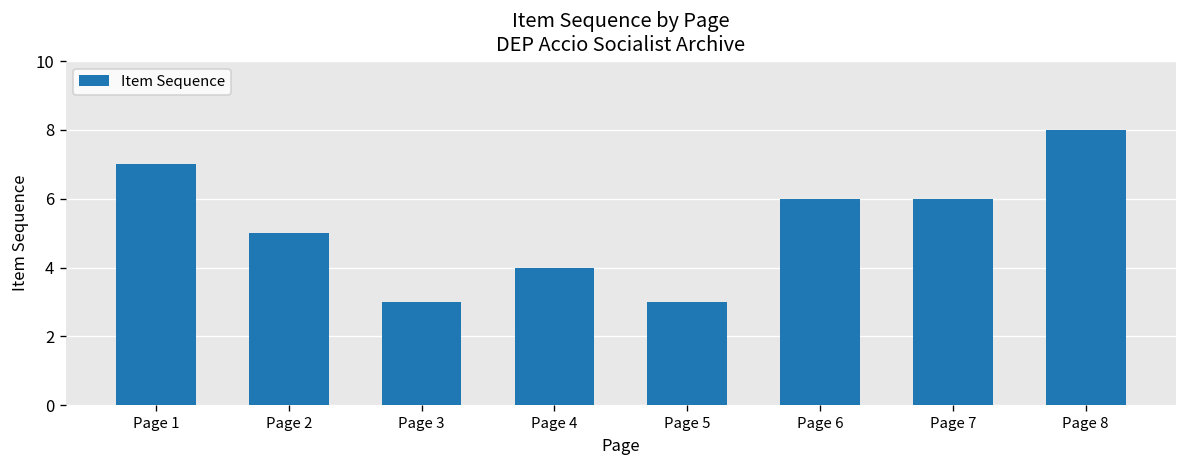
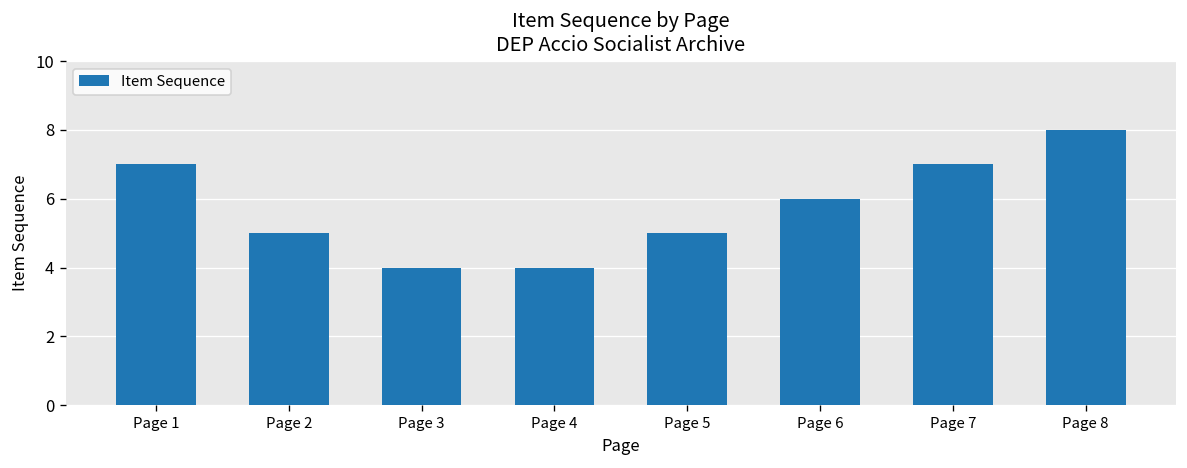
Page 3: 3 -> 4
Page 5: 3 -> 5
Page 7: 6 -> 7
